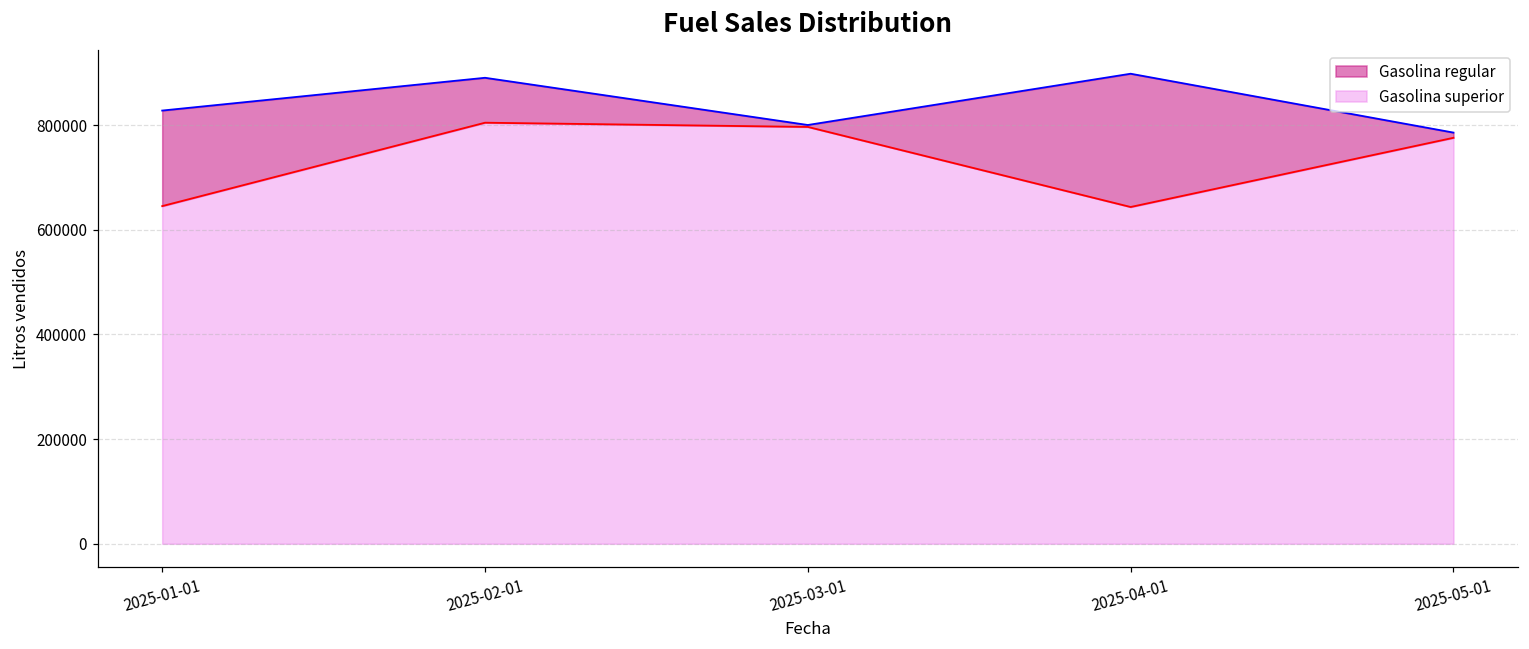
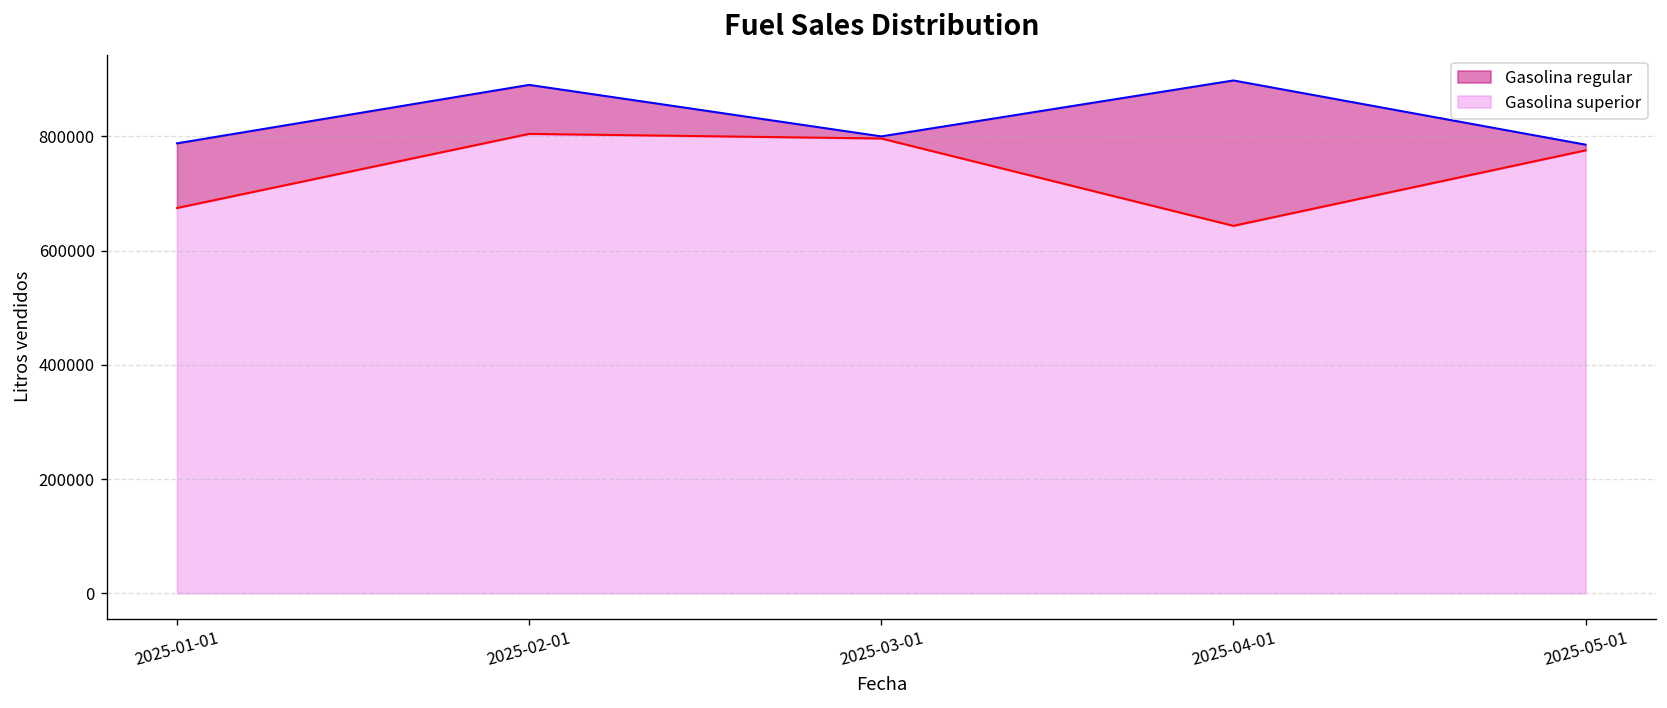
Gasolina regular, 2025-01-01: 830000 -> 790000
Gasolina superior, 2025-01-01: 650000 -> 670000
